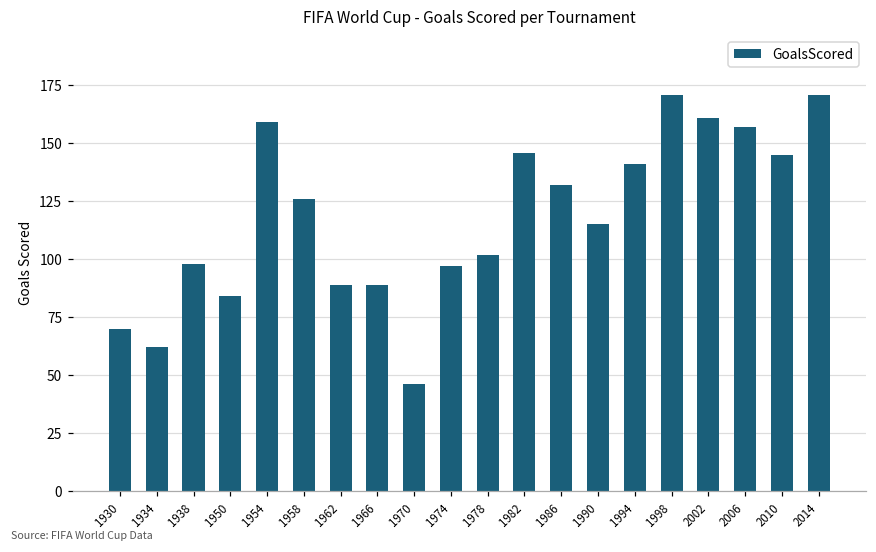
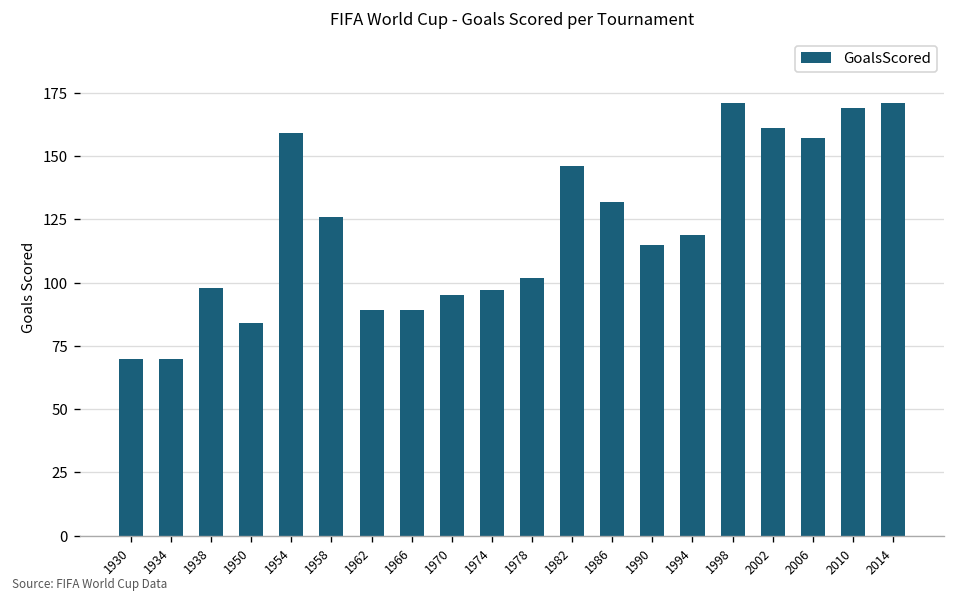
1934: 62 -> 70
1970: 46 -> 95
1994: 141 -> 119
2010: 145 -> 169
